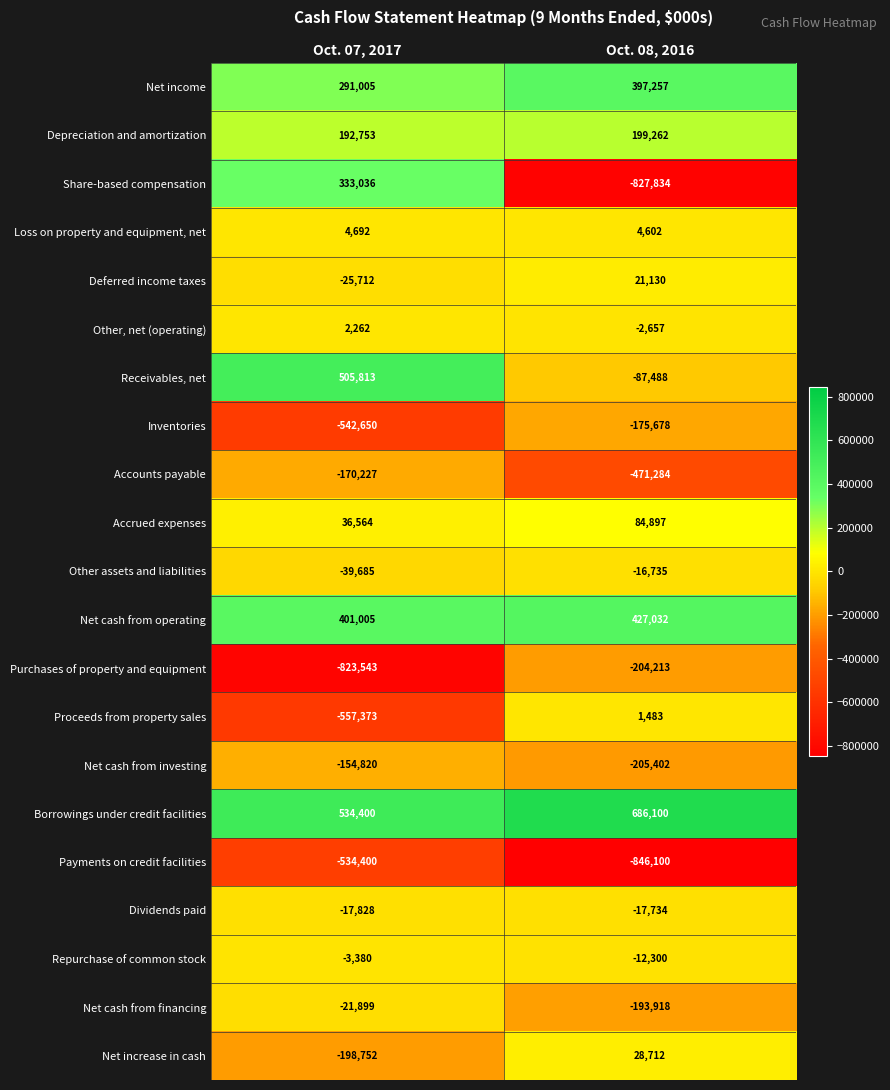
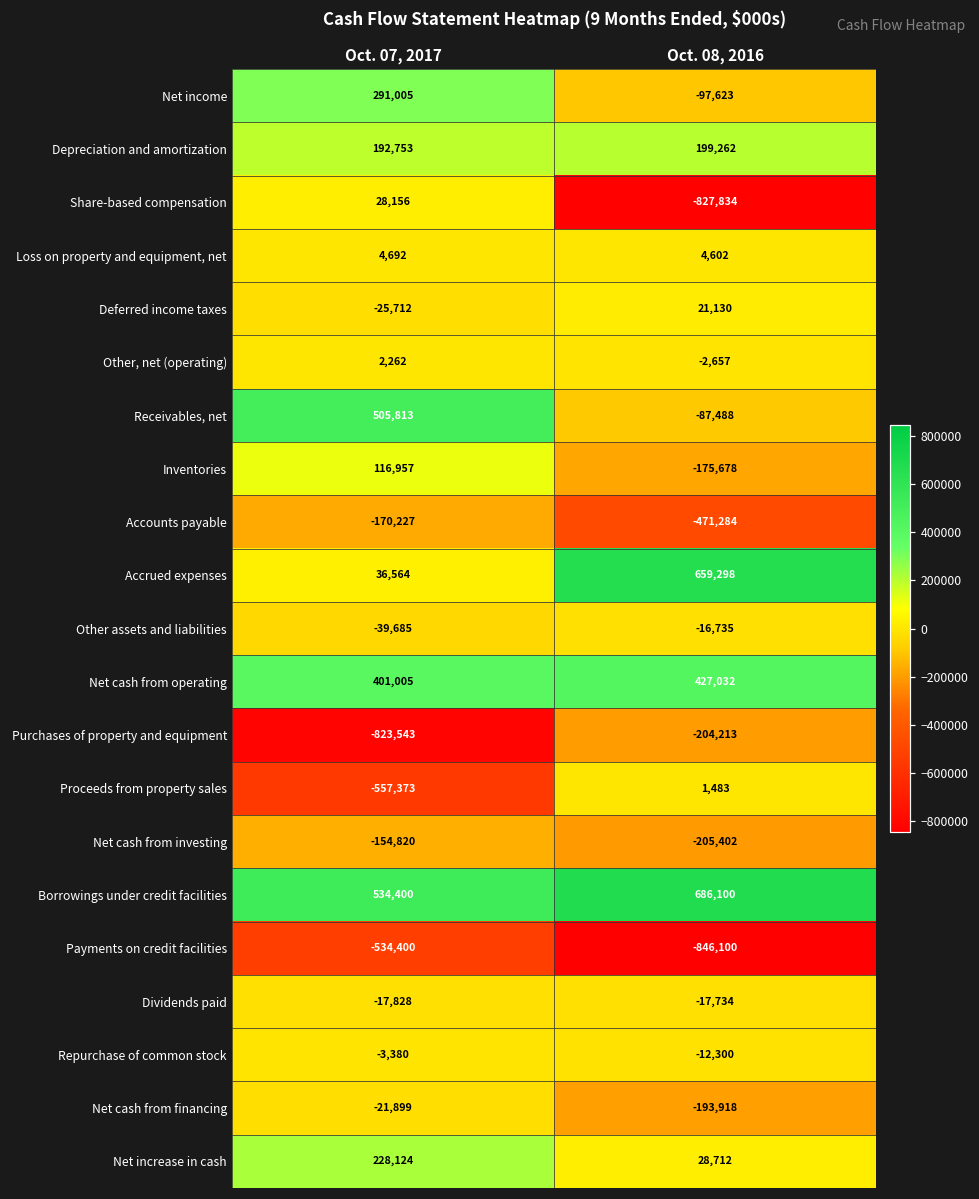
Net income, Oct. 08, 2016: 397,257 -> -97,623
Share-based compensation, Oct. 07, 2017: 333,036 -> 28,156
Inventories, Oct. 07, 2017: -542,650 -> 116,957
Accrued expenses, Oct. 08, 2016: 84,897 -> 659,298
Net increase in cash, Oct. 07, 2017: -198,752 -> 228,124
